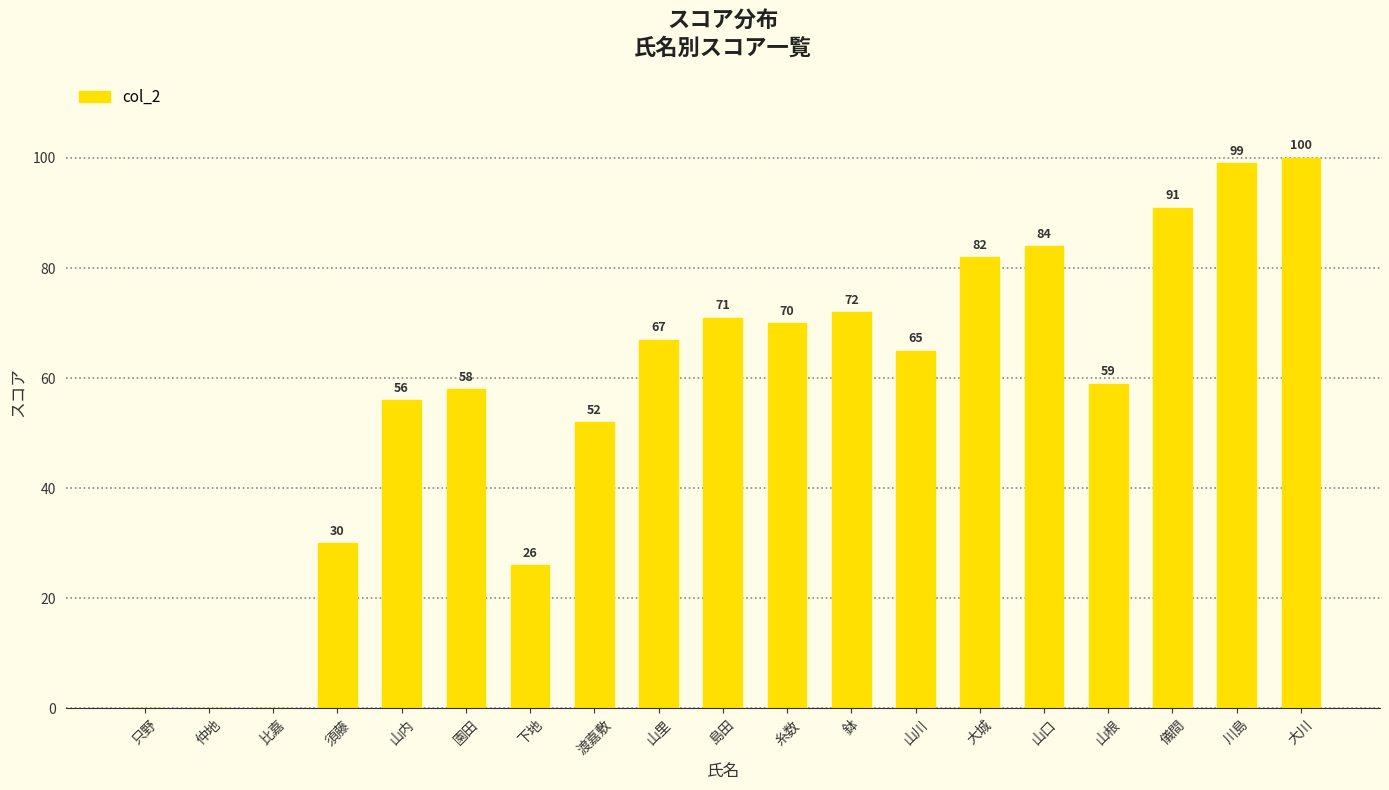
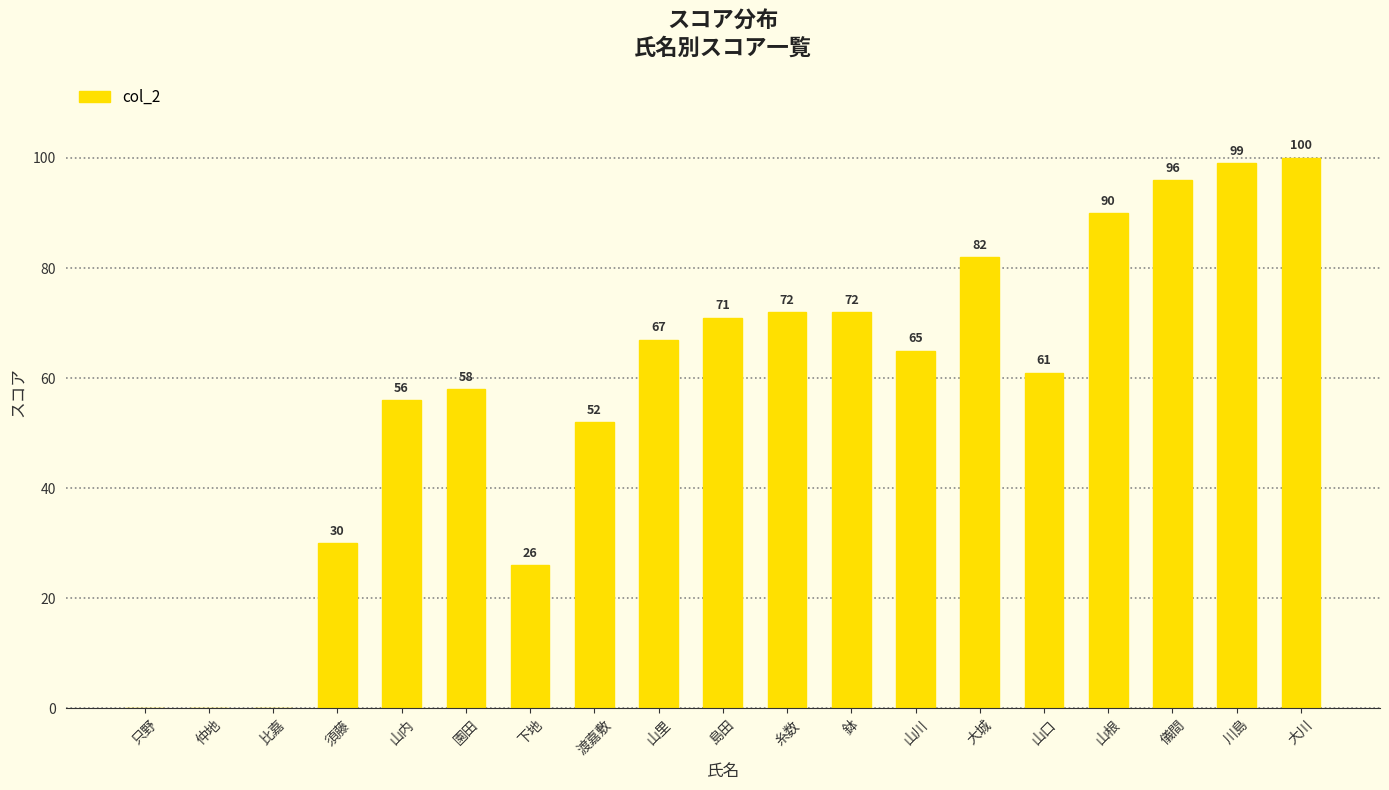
糸数: 70 -> 72
山口: 84 -> 61
山根: 59 -> 90
儀間: 91 -> 96
